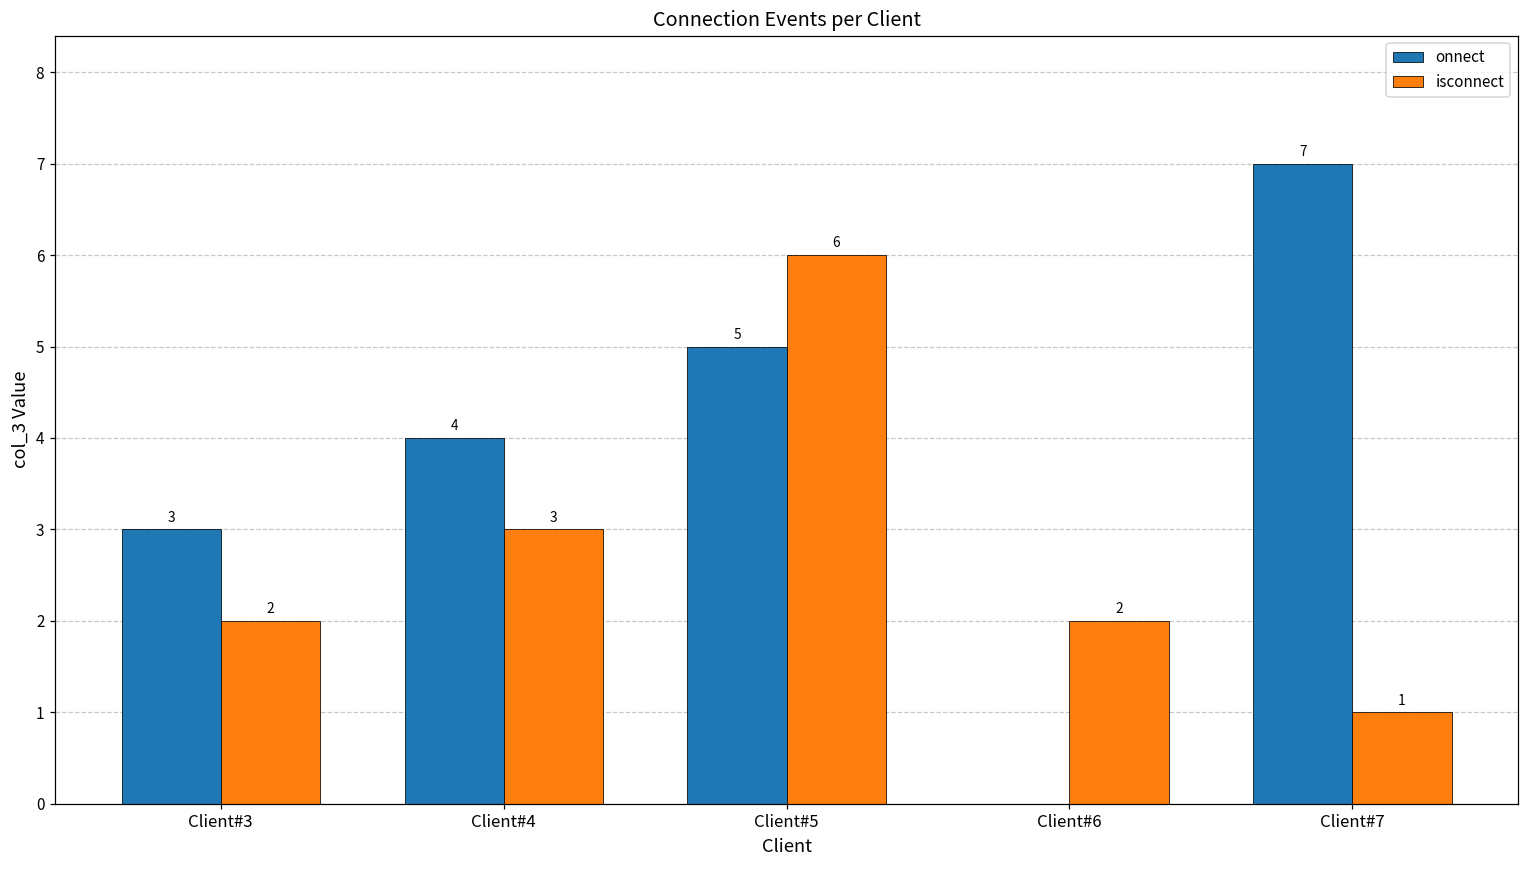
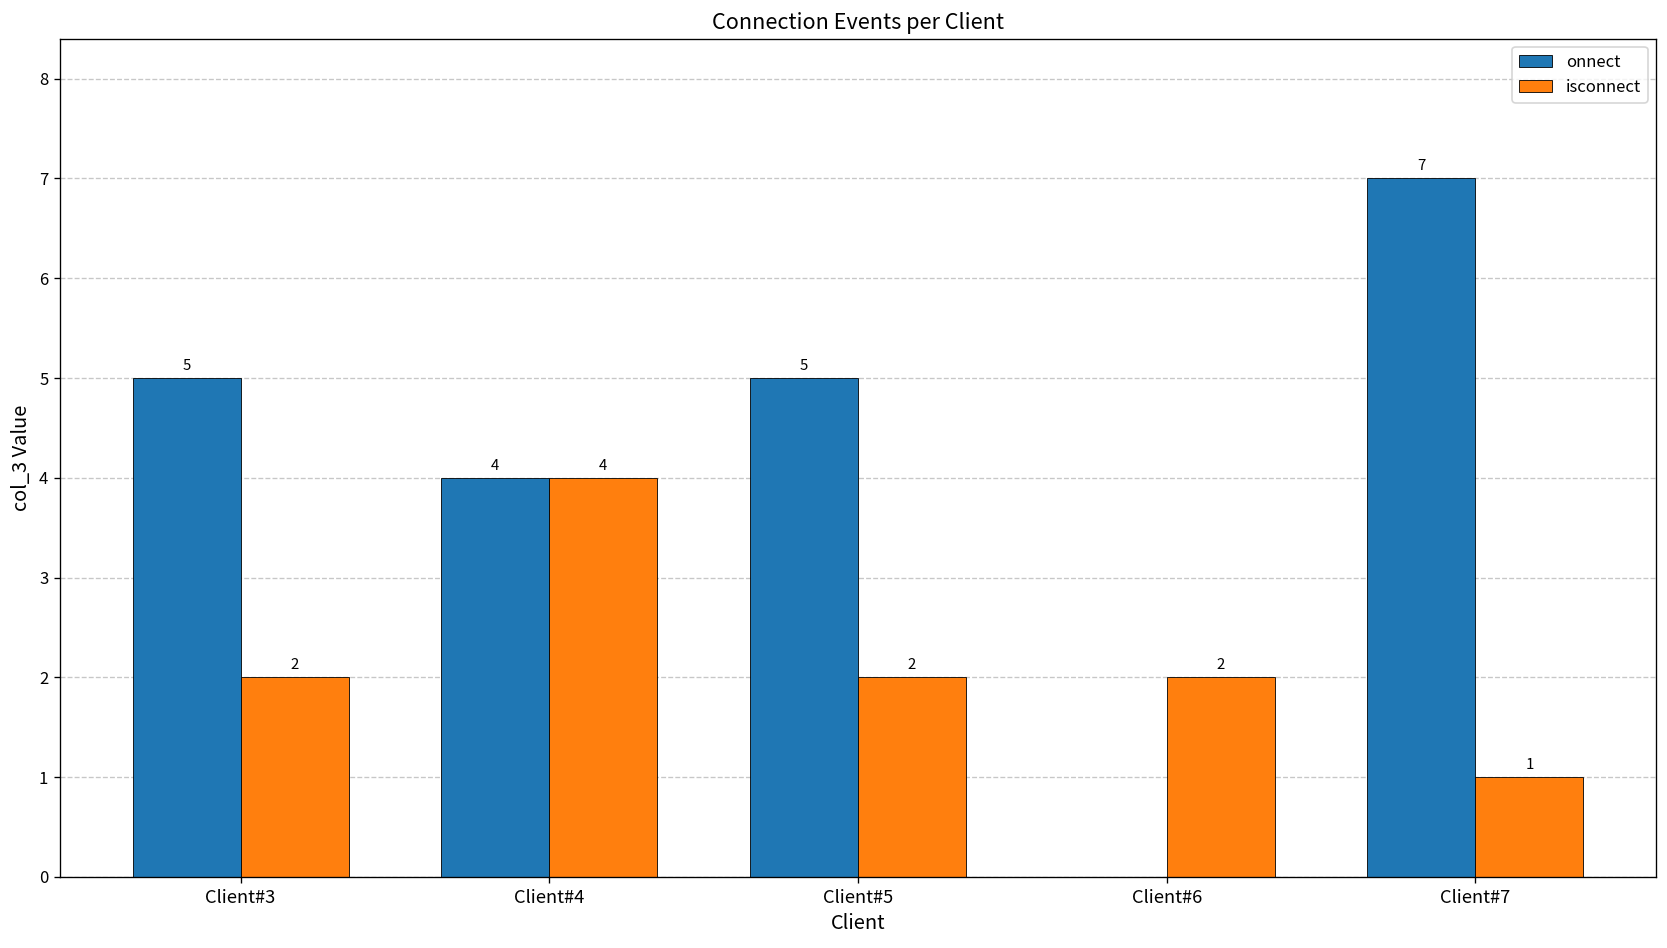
onnect, Client#3: 3 -> 5
isconnect, Client#4: 3 -> 4
isconnect, Client#5: 6 -> 2
